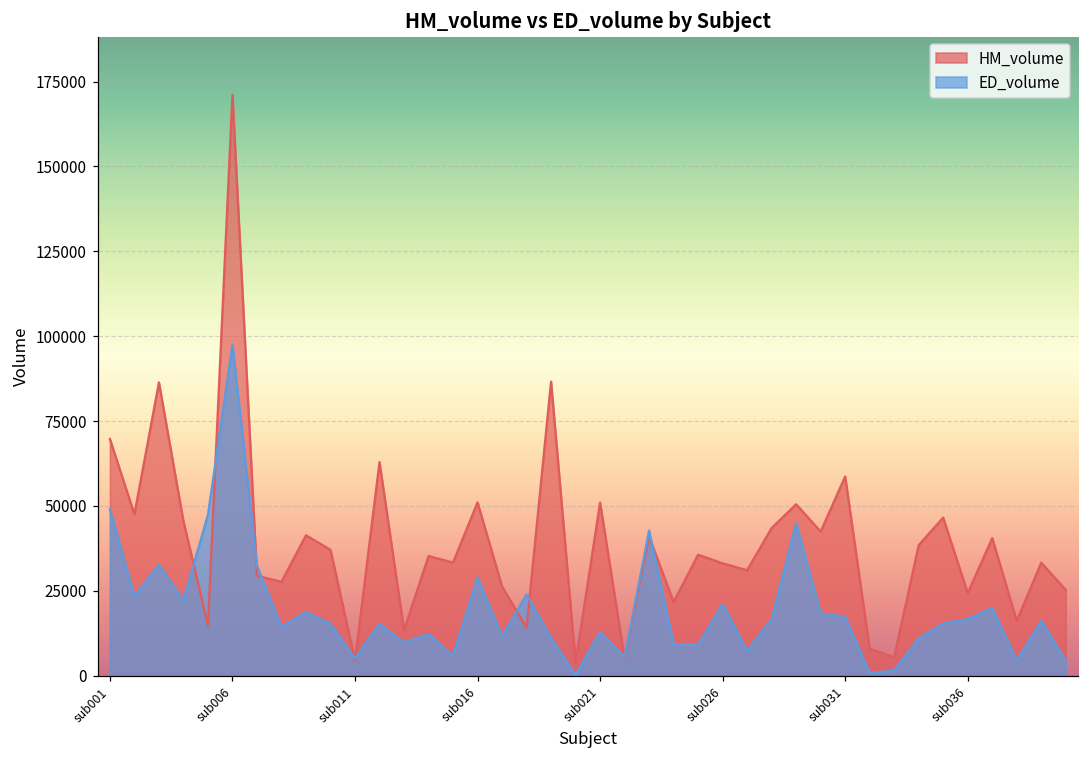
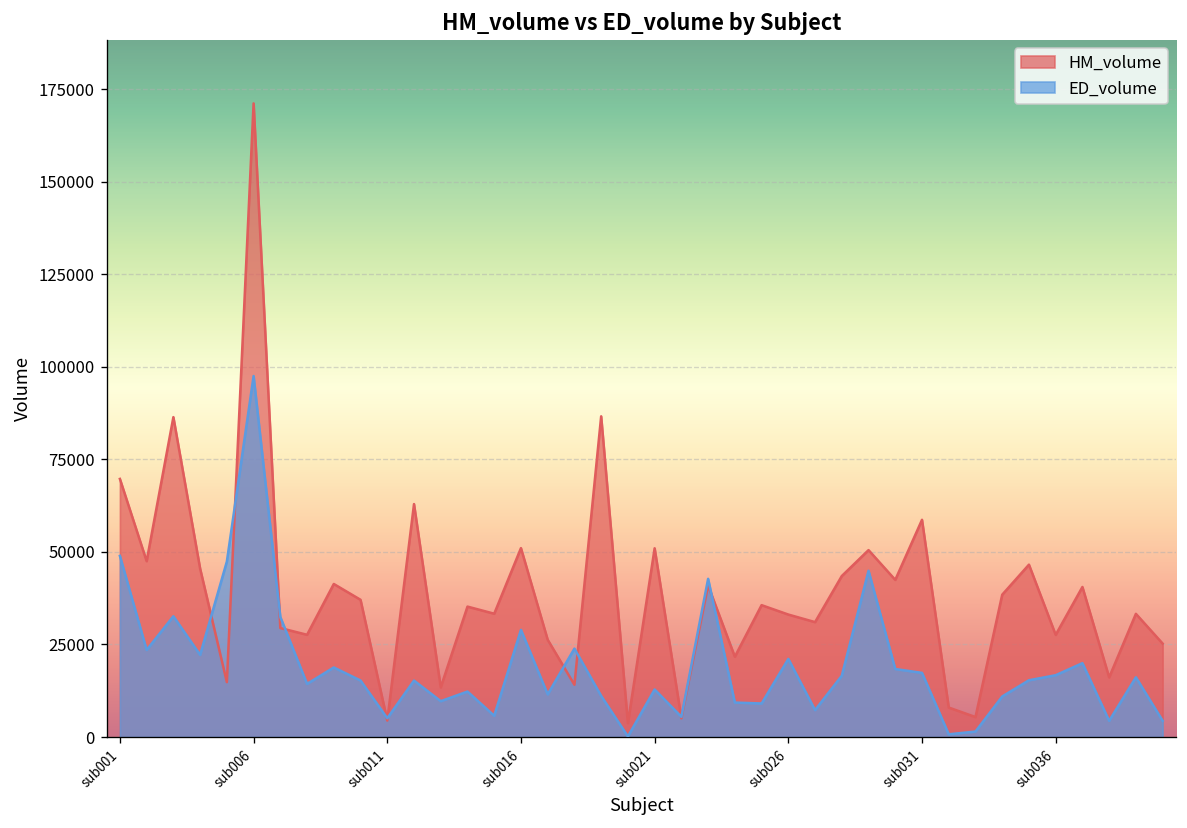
HM_volume, sub036: 24000 -> 28000
